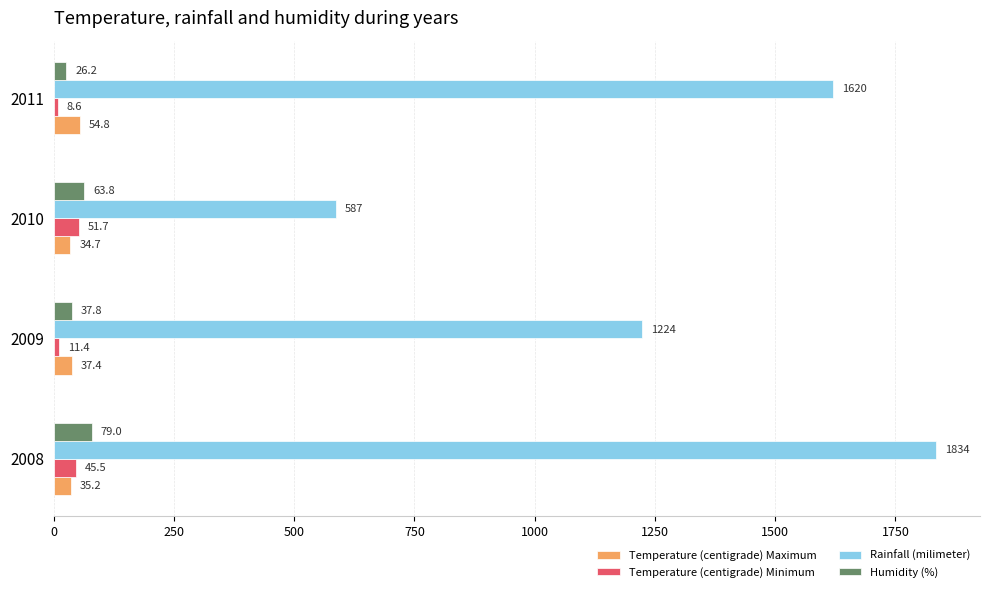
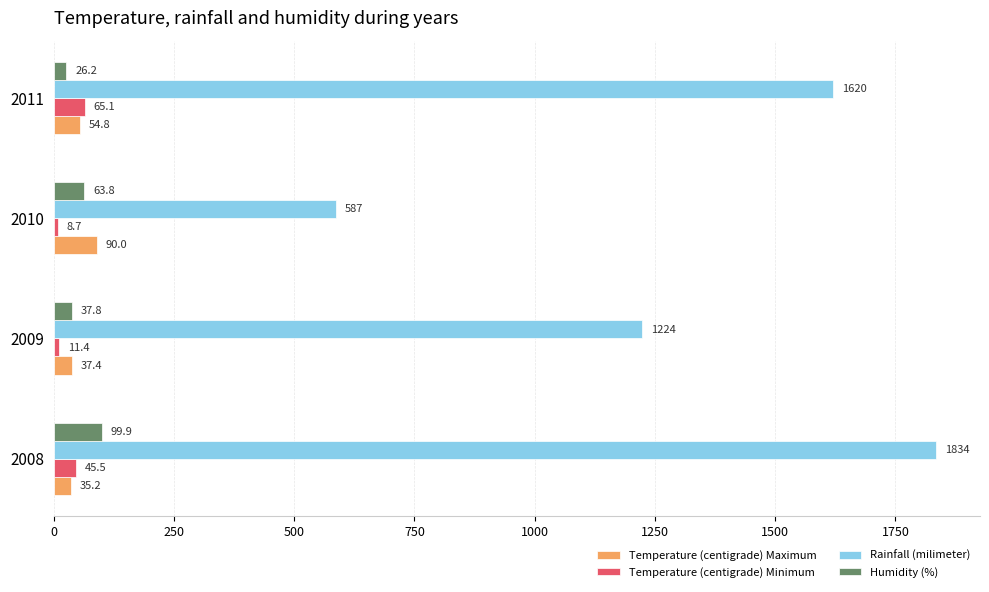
Temperature (centigrade) Minimum, 2011: 8.6 -> 65.1
Temperature (centigrade) Minimum, 2010: 51.7 -> 8.7
Temperature (centigrade) Maximum, 2010: 34.7 -> 90.0
Humidity (%), 2008: 79.0 -> 99.9
